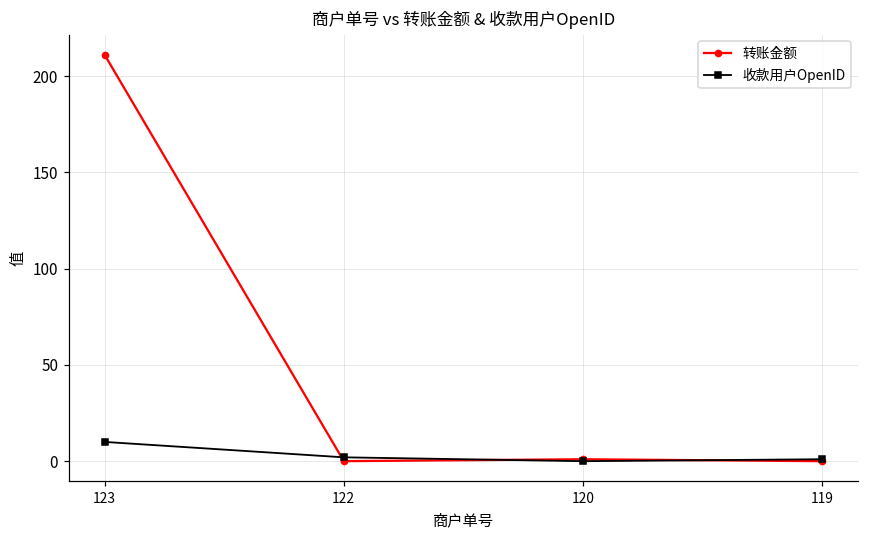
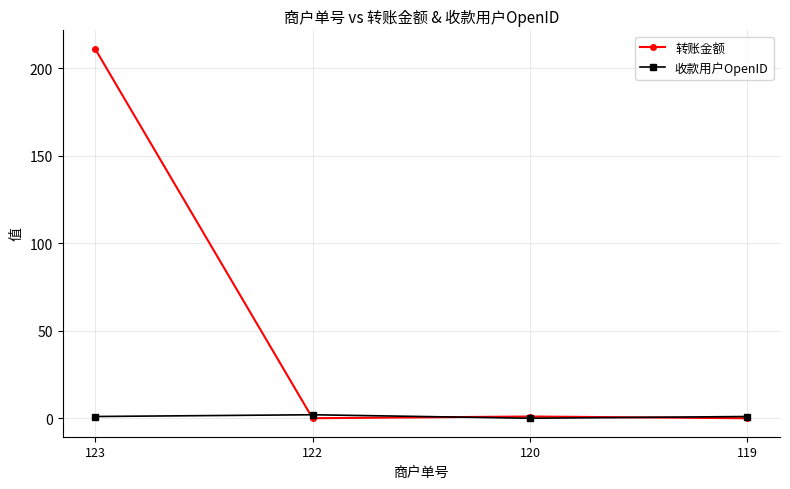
收款用户OpenID, 123: 10 -> 1
